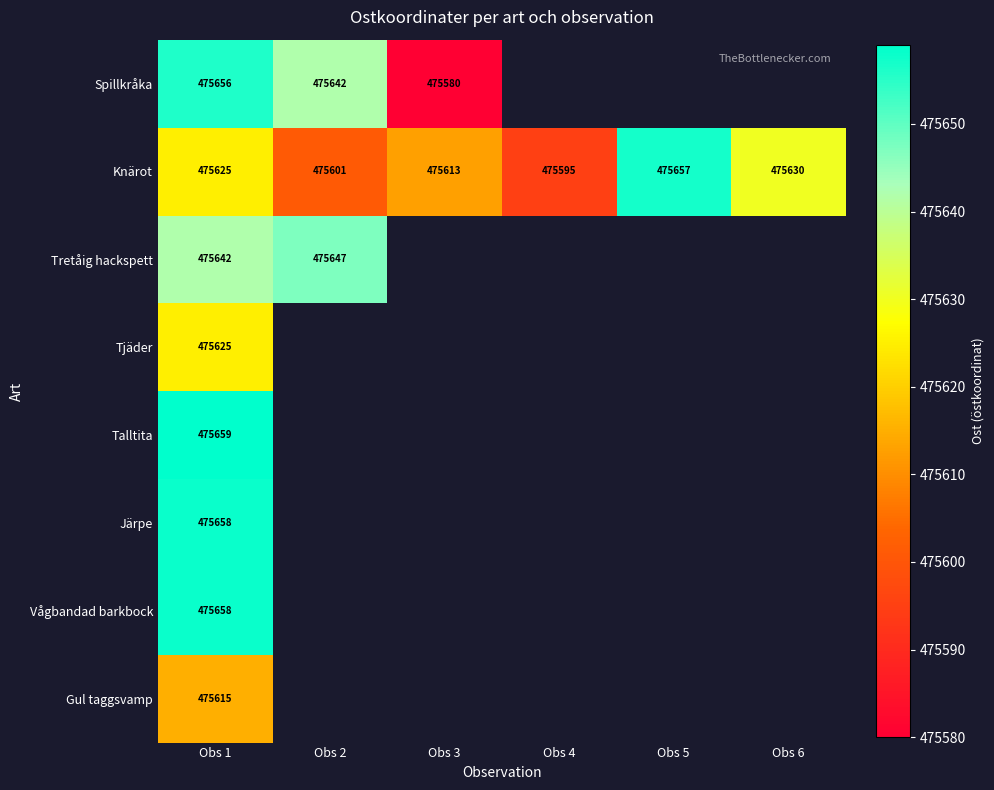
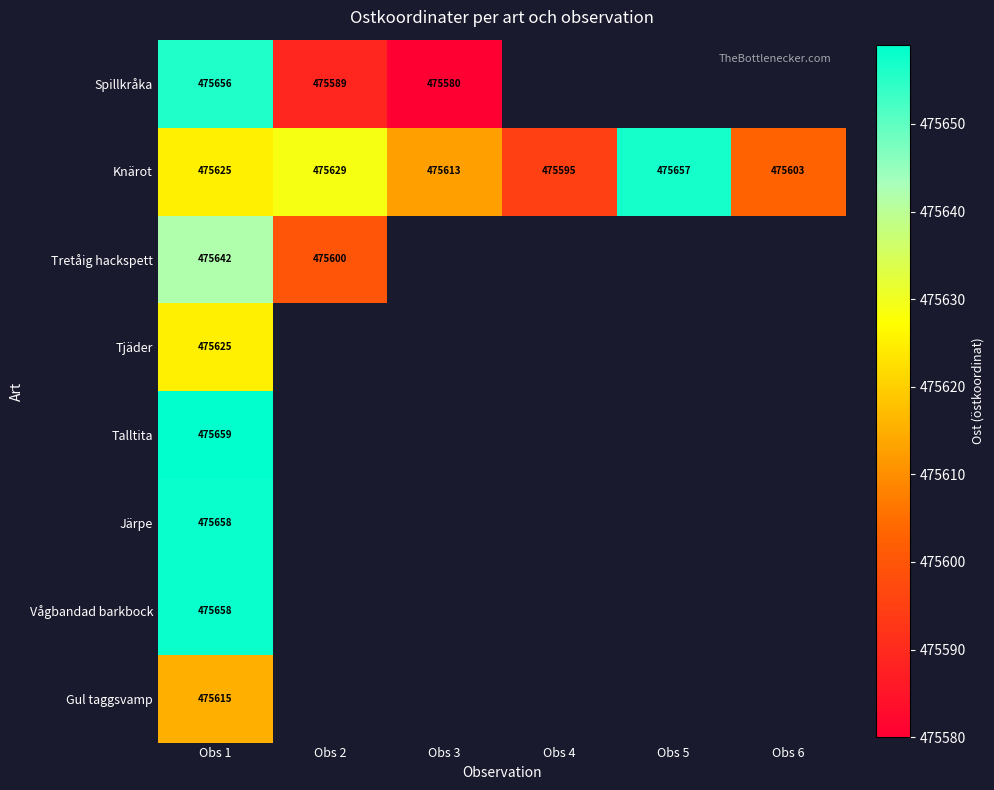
Spillkråka, Obs 2: 475642 -> 475589
Knärot, Obs 2: 475601 -> 475629
Knärot, Obs 6: 475630 -> 475603
Tretåig hackspett, Obs 2: 475647 -> 475600
